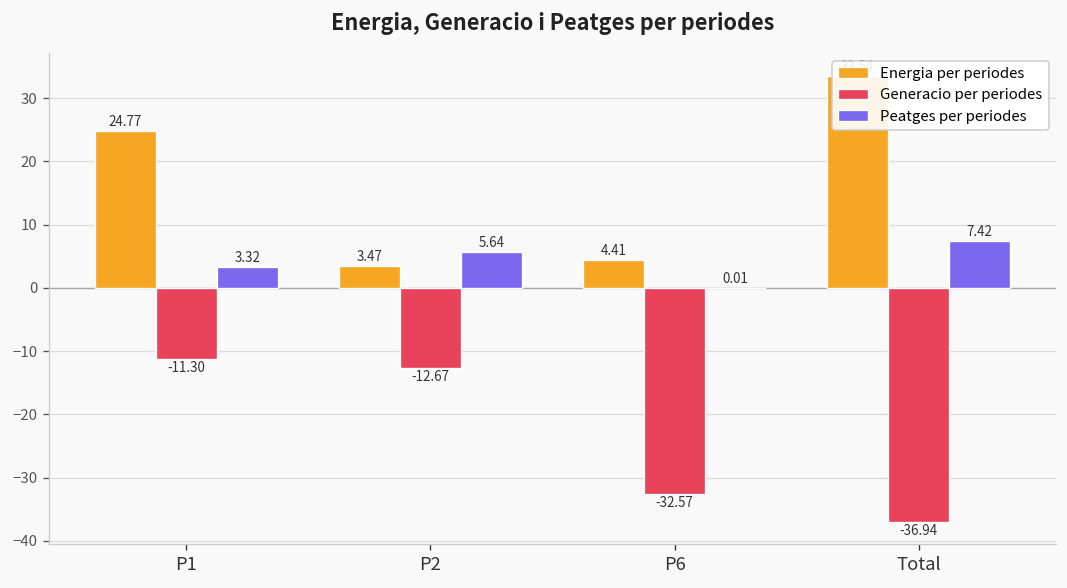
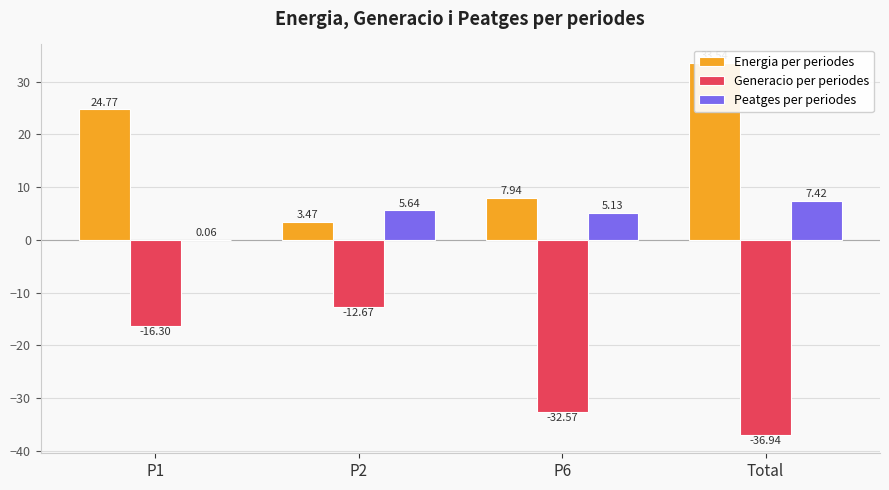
Generacio per periodes, P1: -11.30 -> -16.30
Peatges per periodes, P1: 3.32 -> 0.06
Energia per periodes, P6: 4.41 -> 7.94
Peatges per periodes, P6: 0.01 -> 5.13
